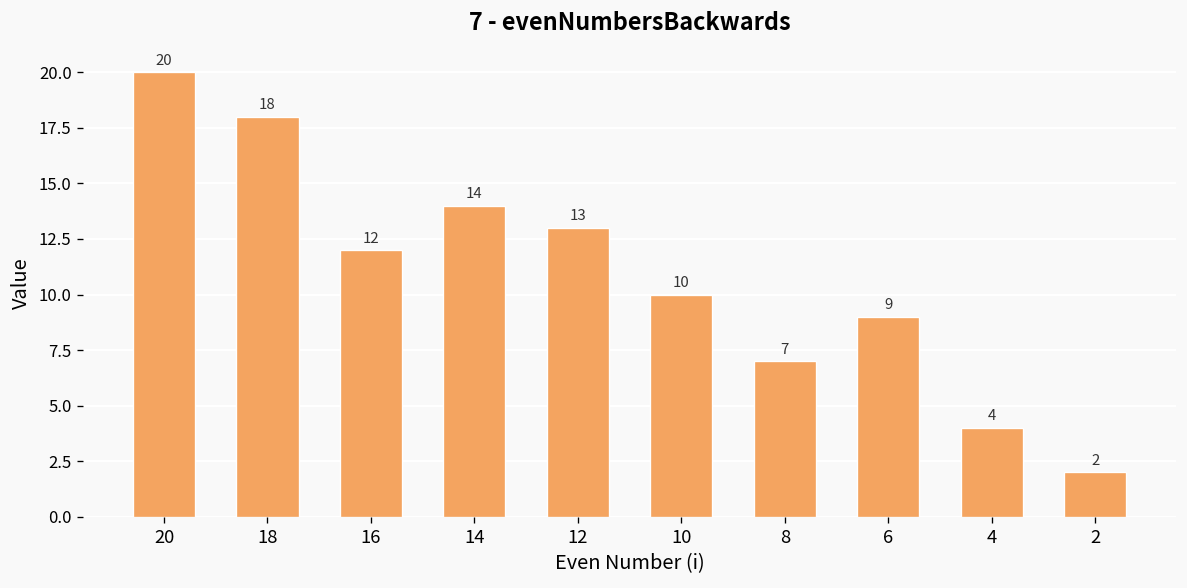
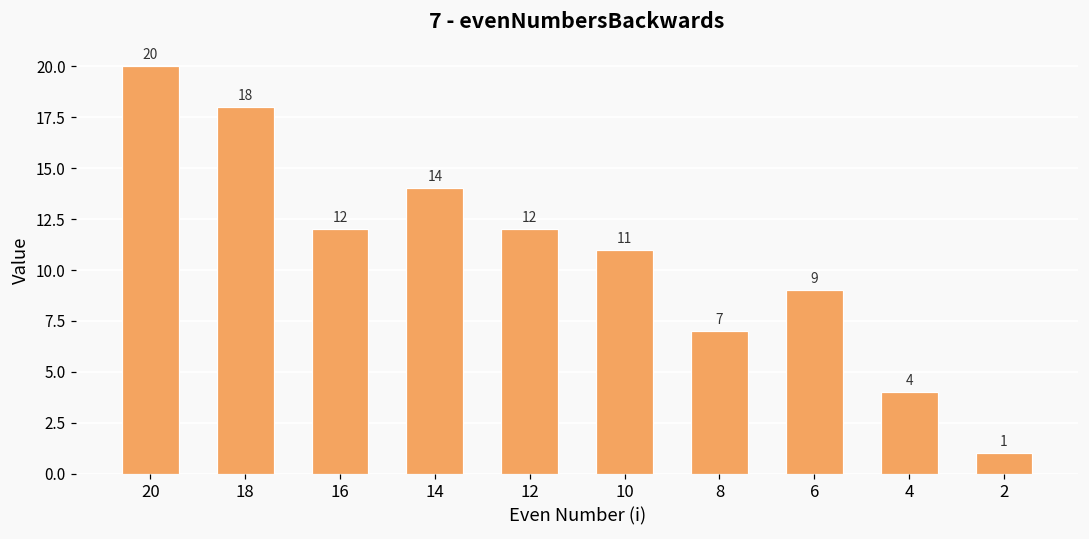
12: 13 -> 12
10: 10 -> 11
2: 2 -> 1
